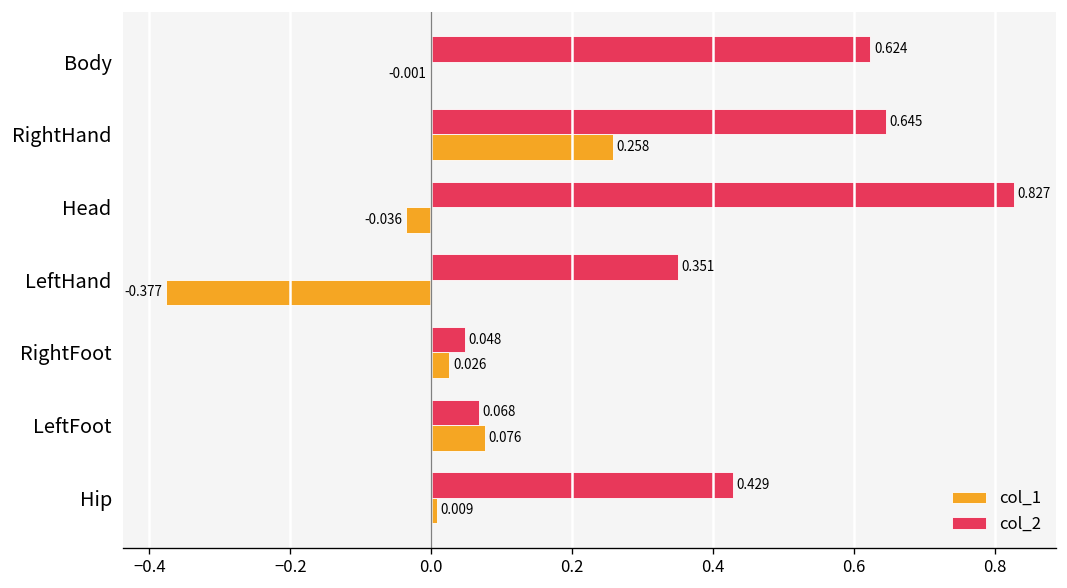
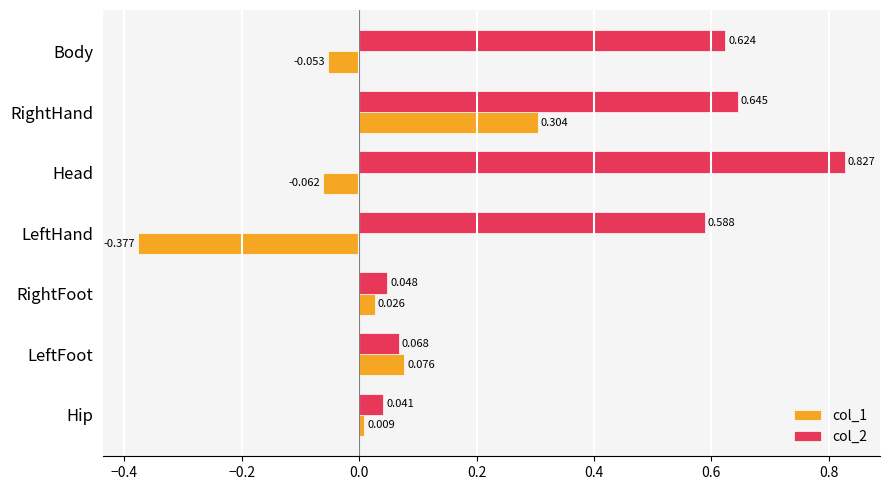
col_1, Body: -0.001 -> -0.053
col_1, RightHand: 0.258 -> 0.304
col_1, Head: -0.036 -> -0.062
col_2, LeftHand: 0.351 -> 0.588
col_2, Hip: 0.429 -> 0.041
